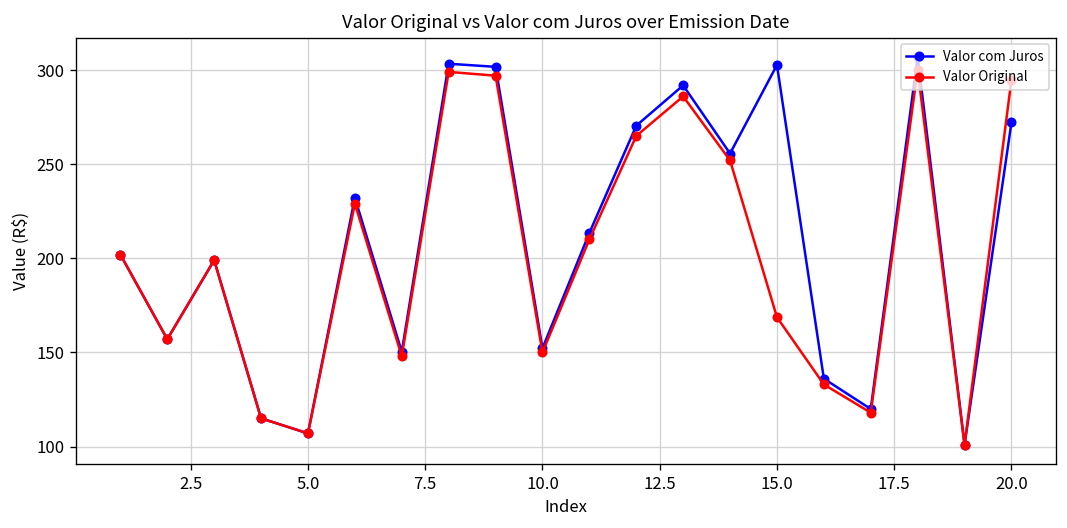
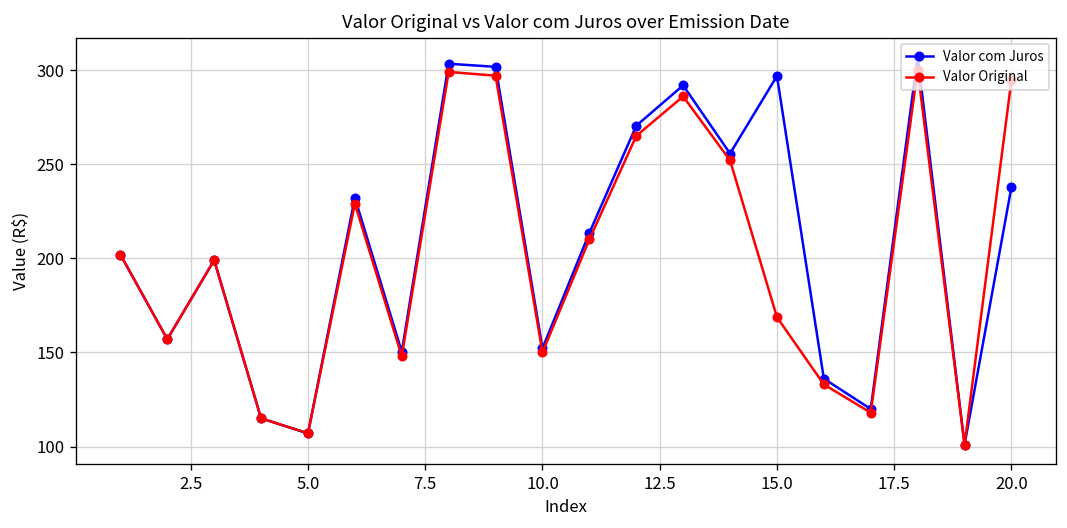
Valor com Juros, 15.0: 303 -> 297
Valor com Juros, 20.0: 272 -> 238
